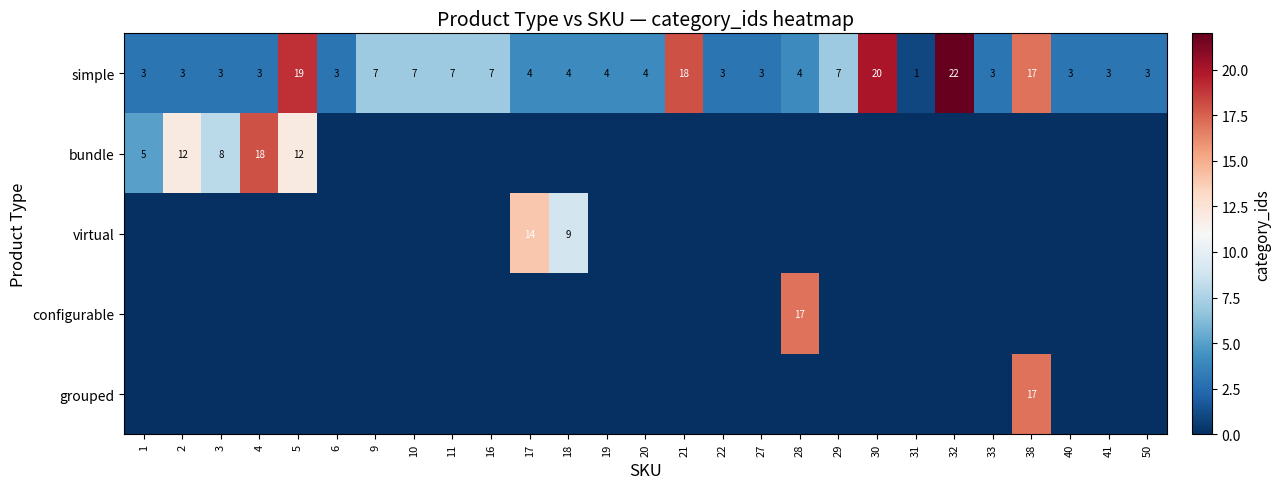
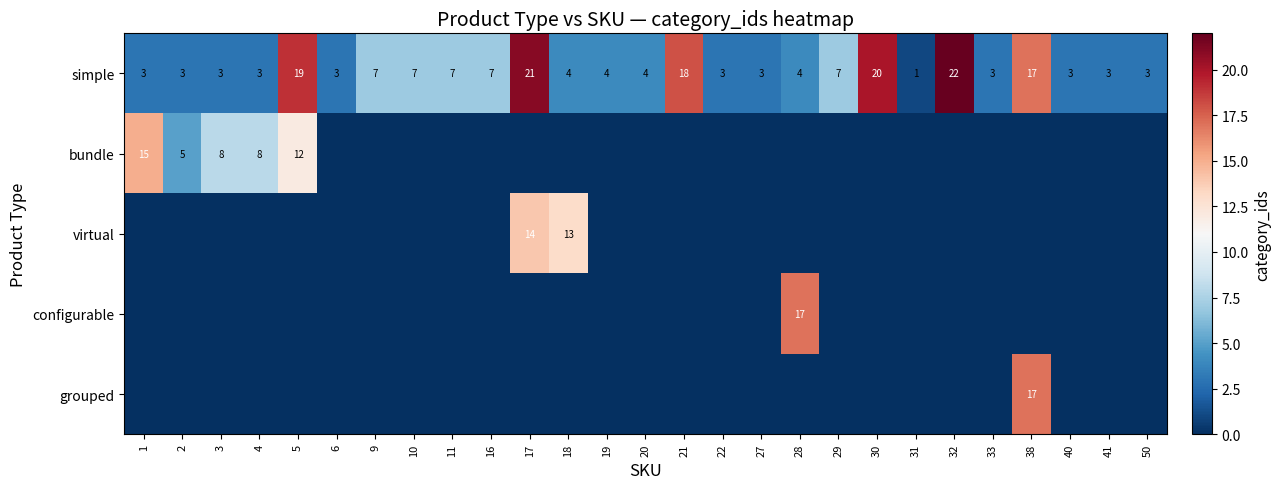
simple, 17: 4 -> 21
bundle, 1: 5 -> 15
bundle, 2: 12 -> 5
bundle, 4: 18 -> 8
virtual, 18: 9 -> 13
